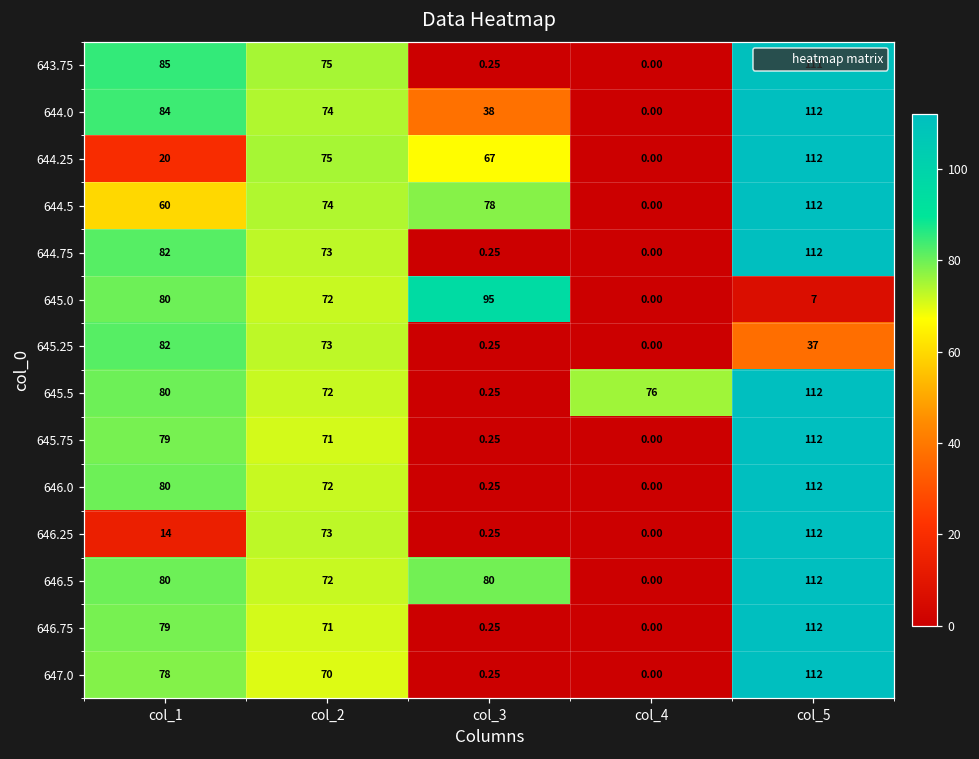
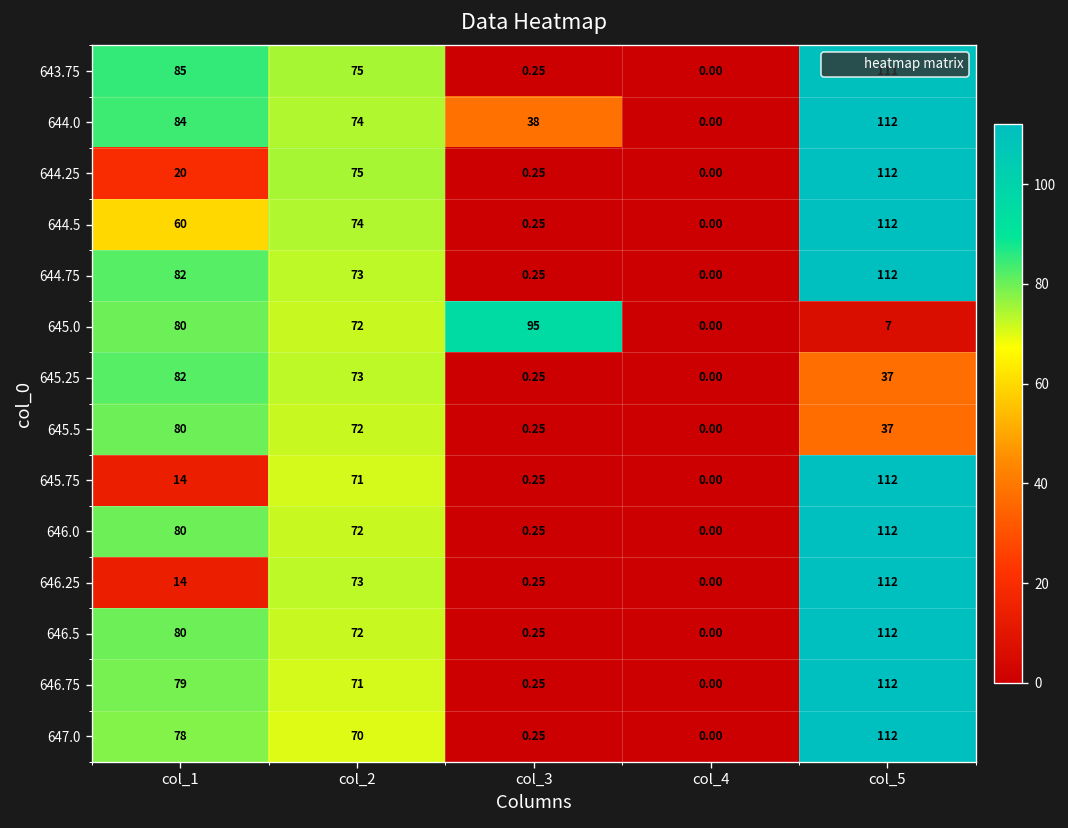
644.25, col_3: 67 -> 0.25
644.5, col_3: 78 -> 0.25
645.5, col_4: 76 -> 0.00
645.5, col_5: 112 -> 37
645.75, col_1: 79 -> 14
646.5, col_3: 80 -> 0.25
